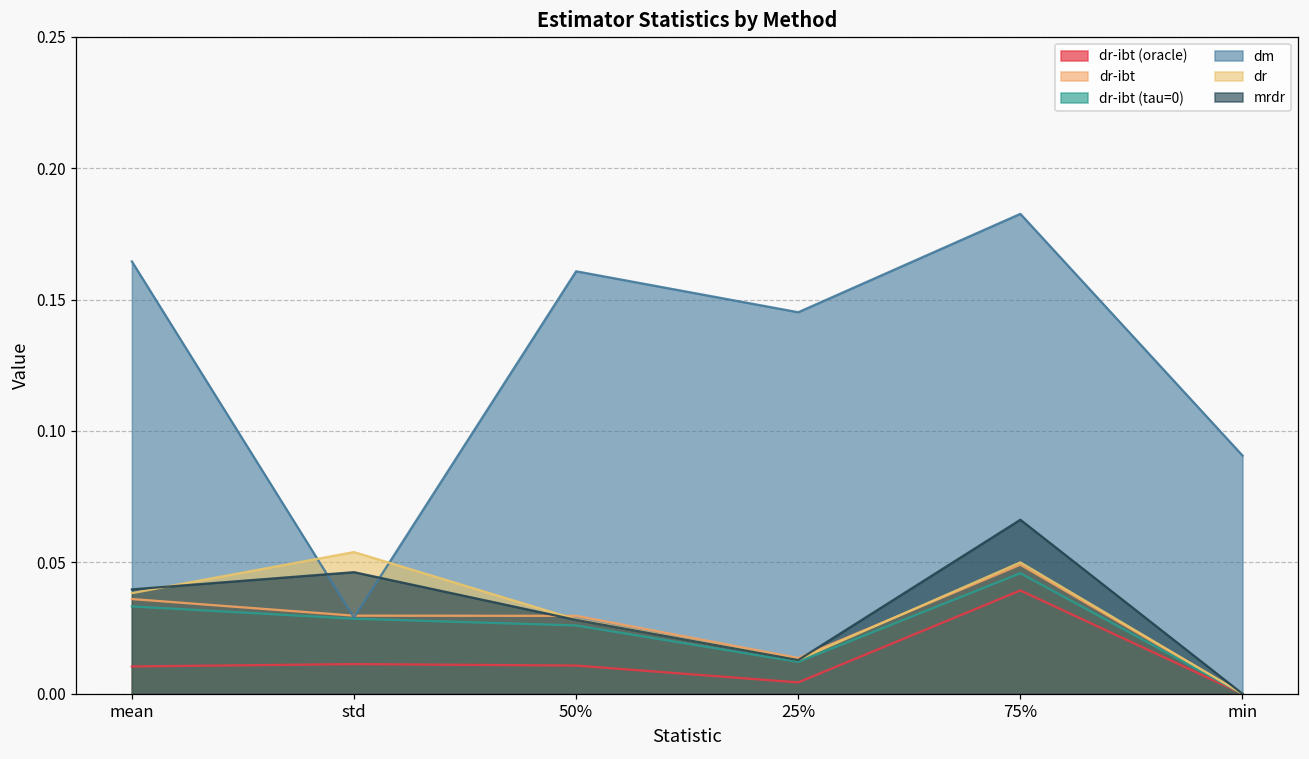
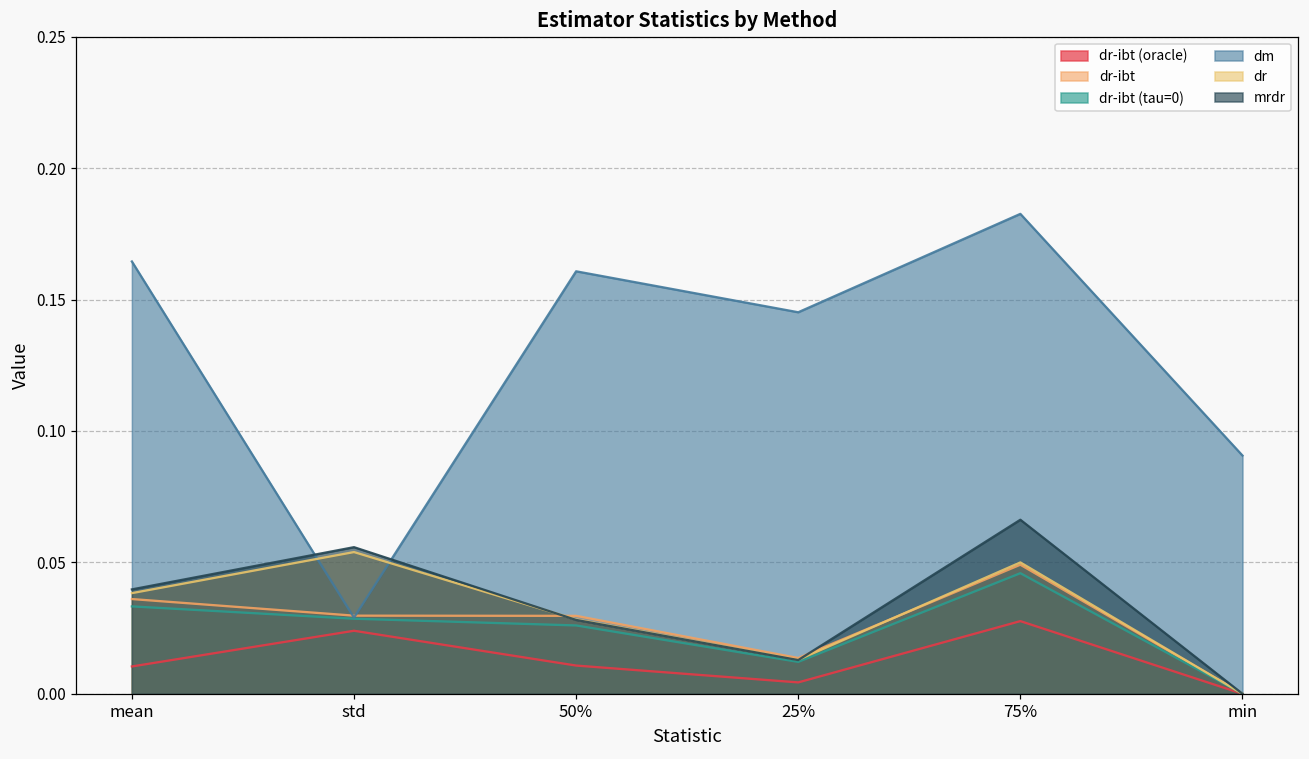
dr-ibt (oracle), std: 0.011 -> 0.024
mrdr, std: 0.046 -> 0.056
dr-ibt (oracle), 75%: 0.039 -> 0.028
